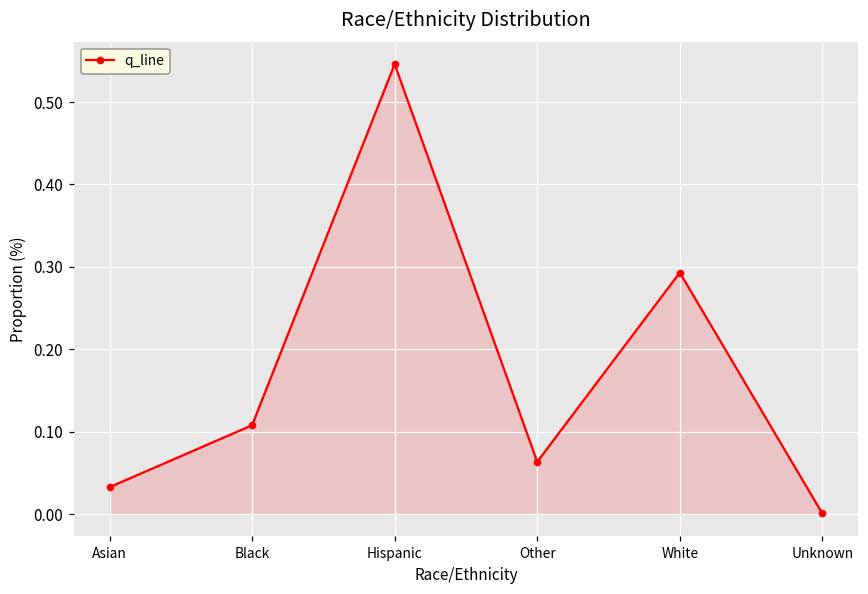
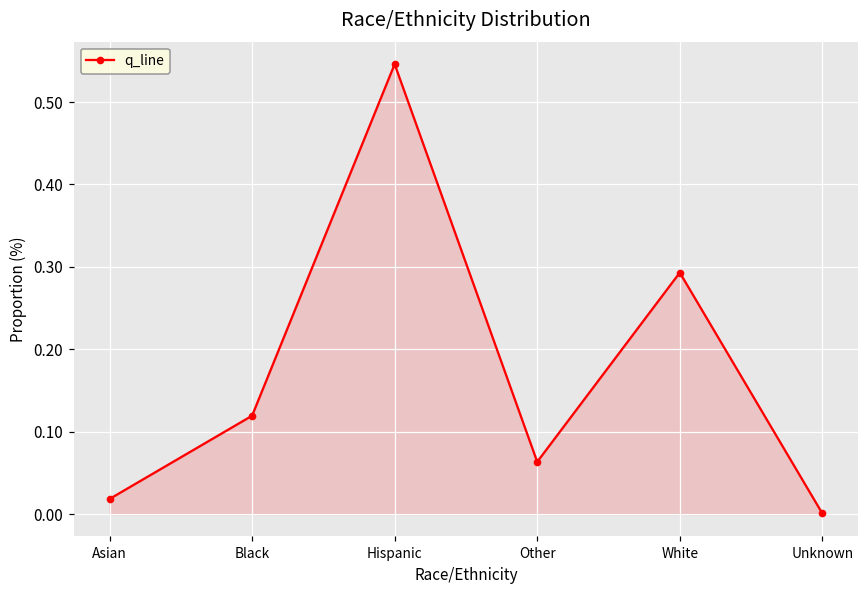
Asian: 0.03 -> 0.02
Black: 0.11 -> 0.12
